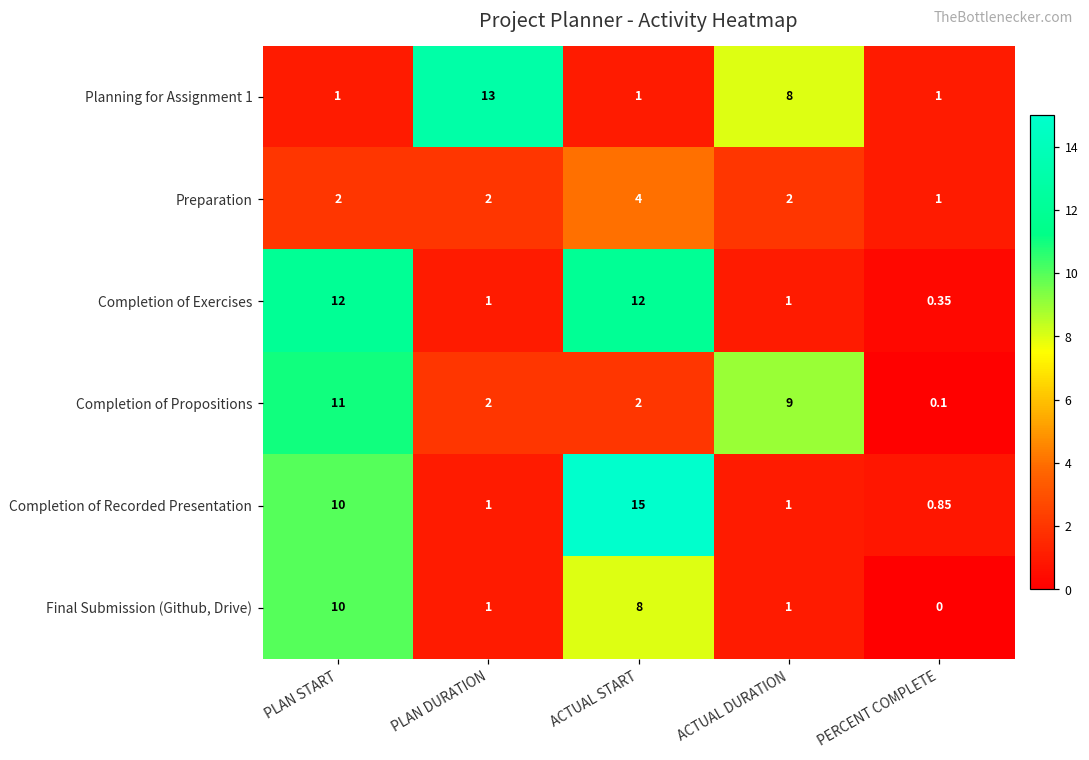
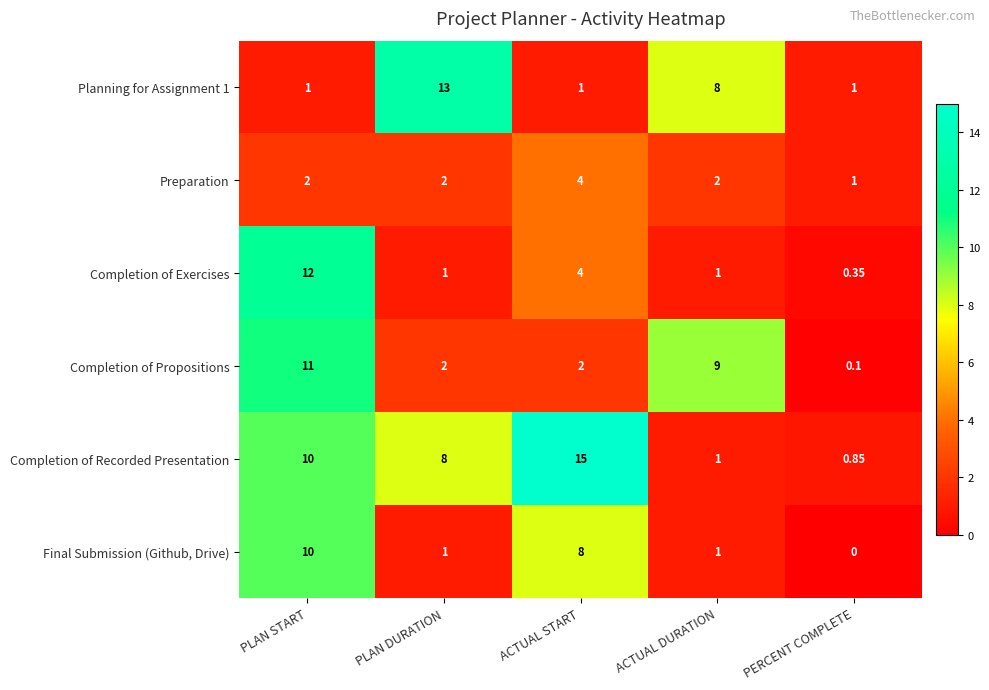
Completion of Exercises, ACTUAL START: 12 -> 4
Completion of Recorded Presentation, PLAN DURATION: 1 -> 8
